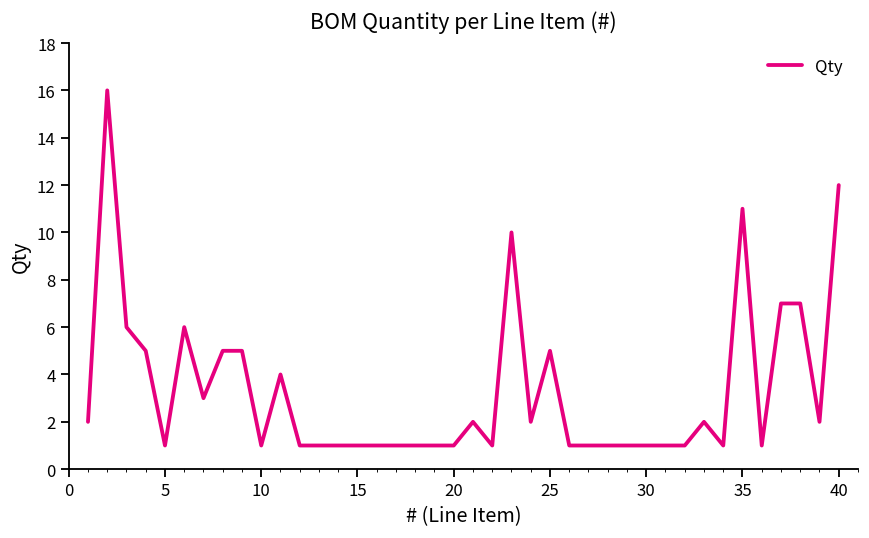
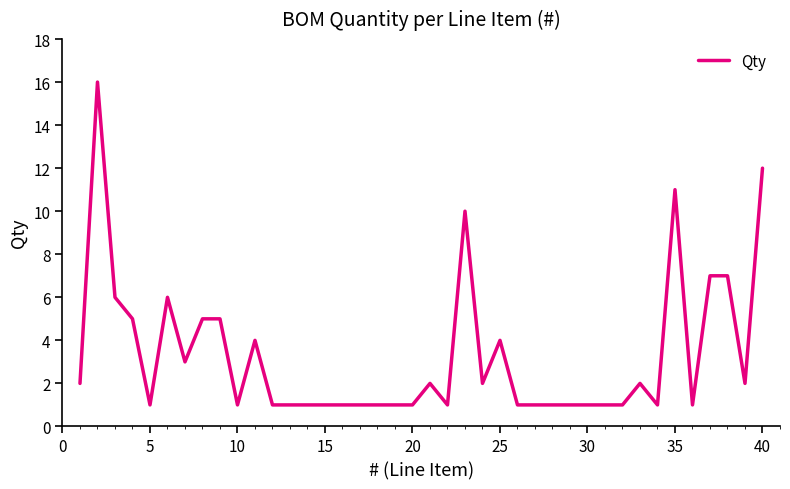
25: 5 -> 4
